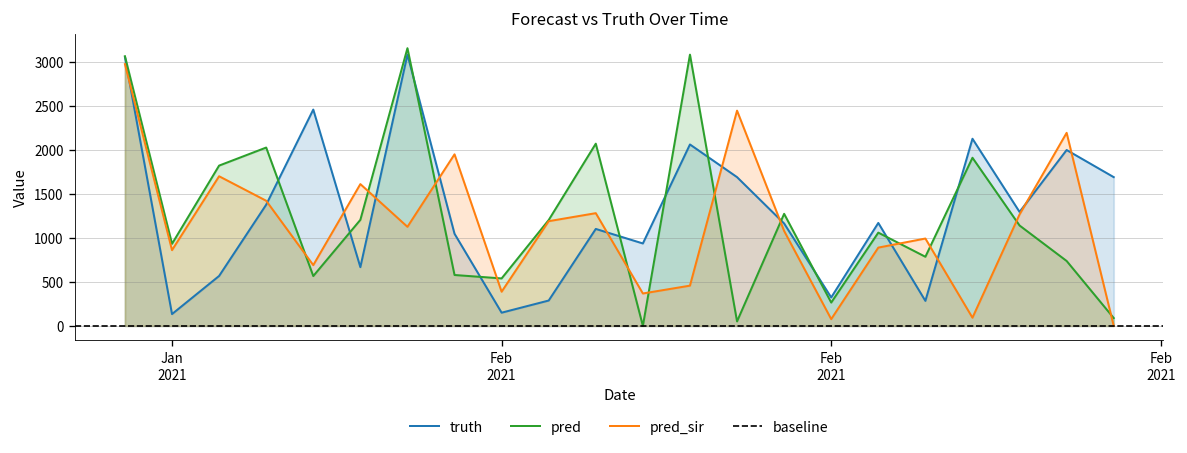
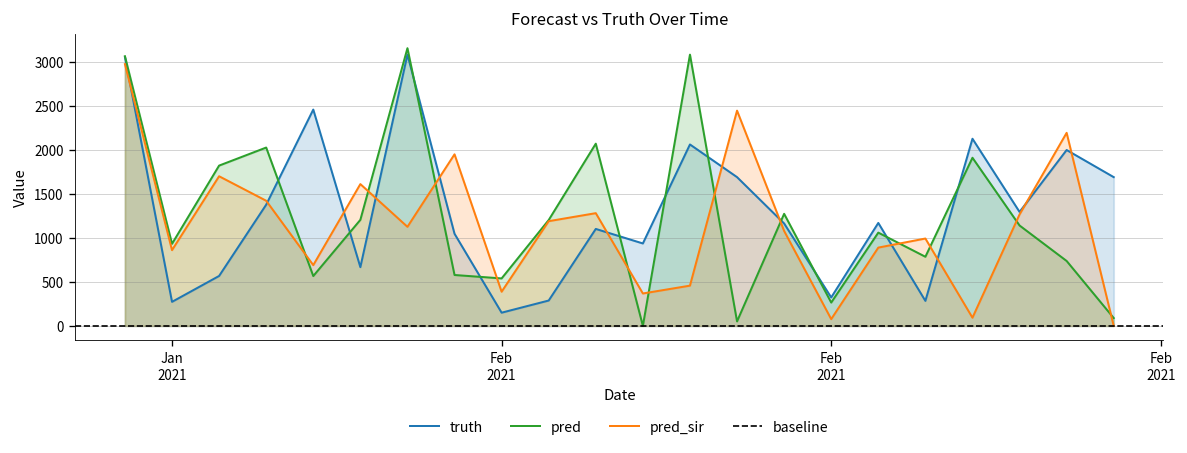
truth, Jan 2021: 100 -> 300
